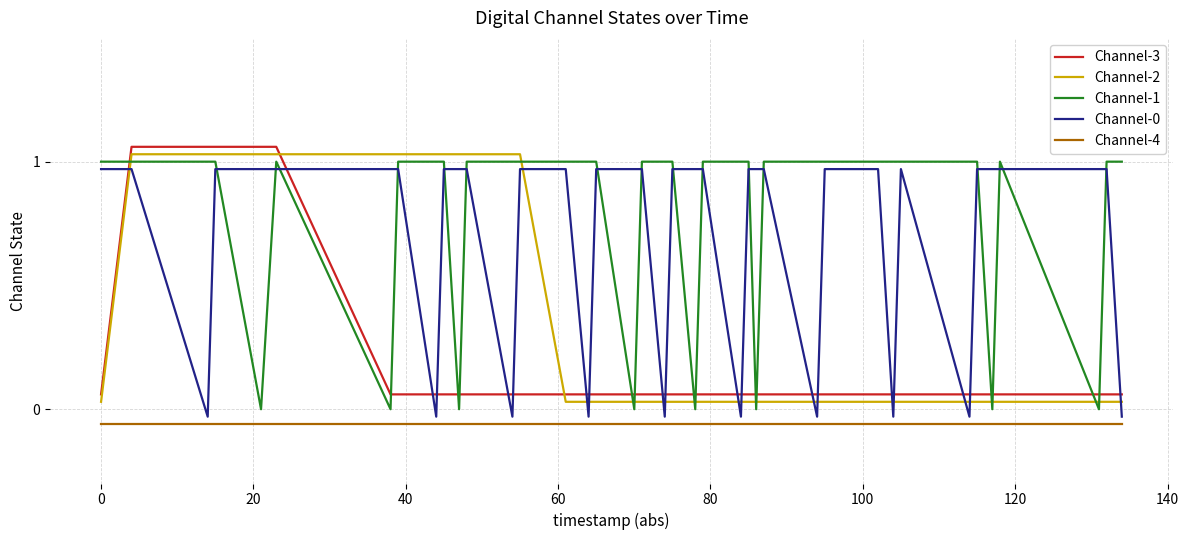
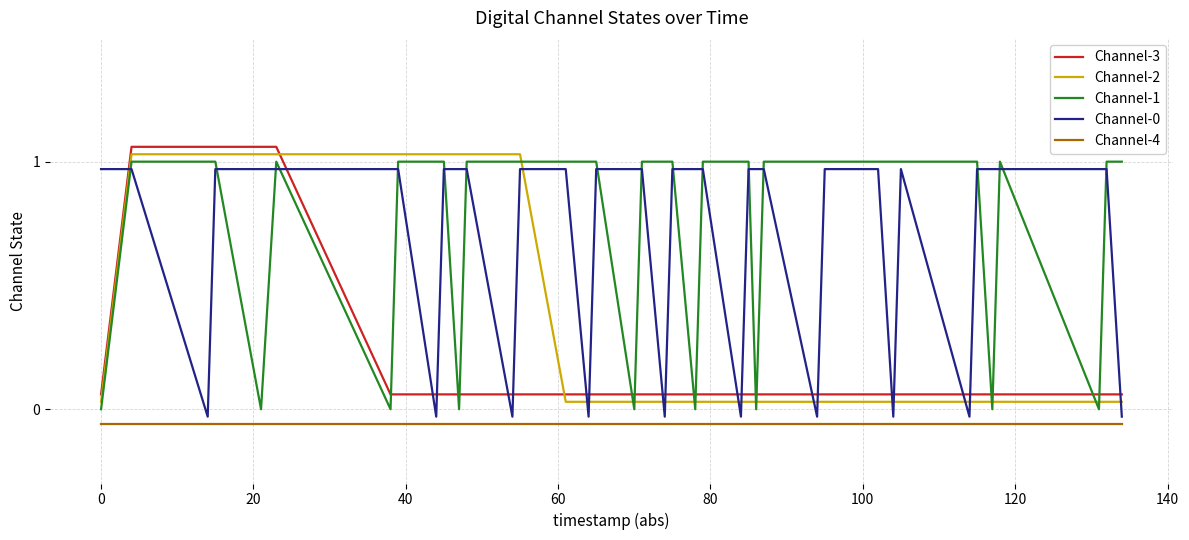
Channel-1, 0: 1 -> 0
